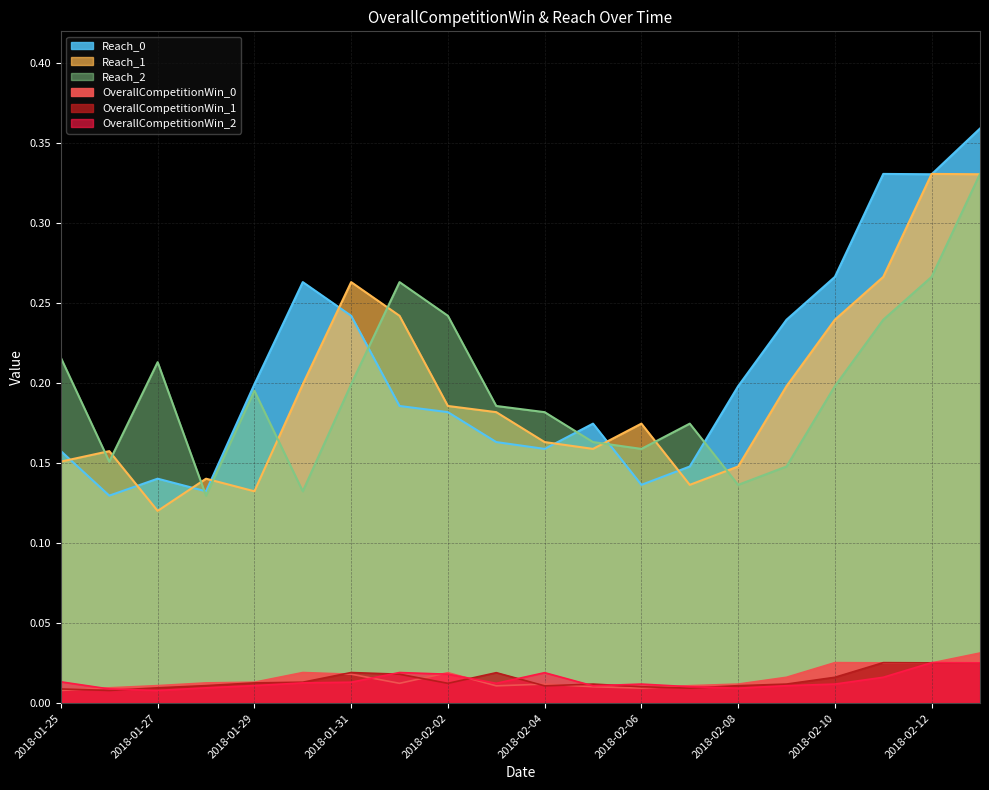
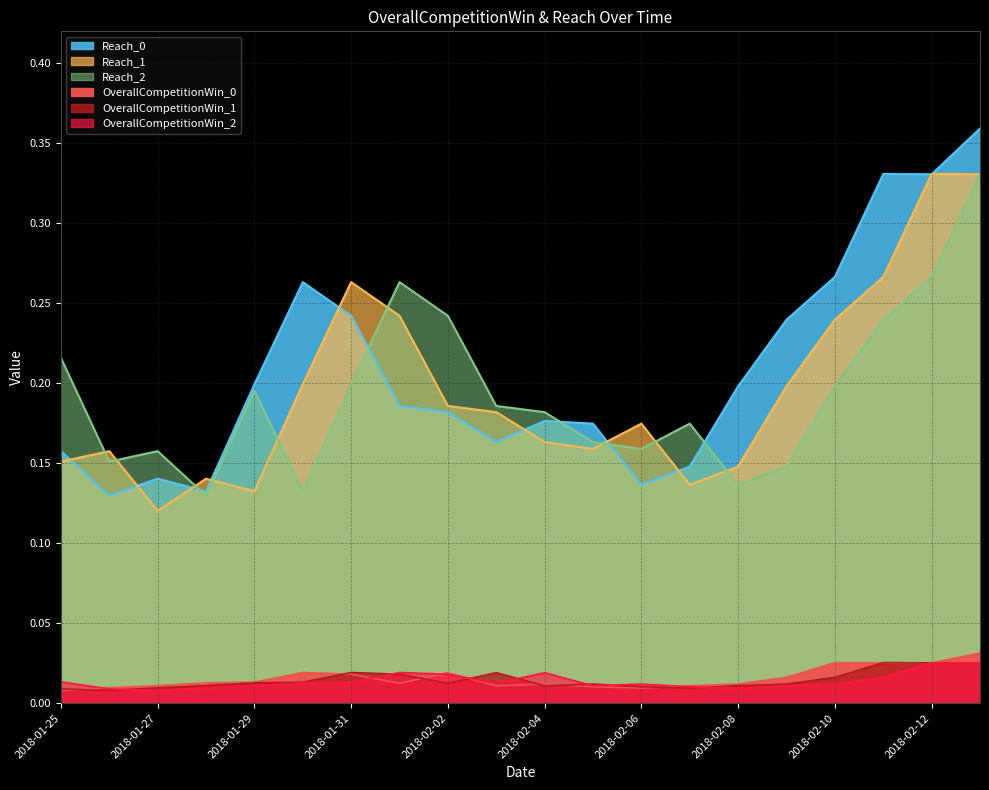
Reach_2, 2018-01-27: 0.213 -> 0.158
Reach_0, 2018-02-04: 0.159 -> 0.176
